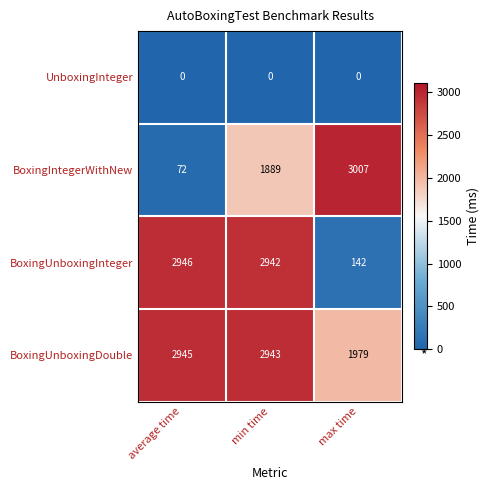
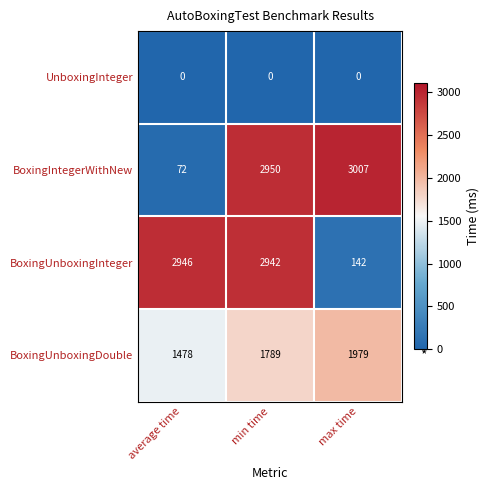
BoxingIntegerWithNew, min time: 1889 -> 2950
BoxingUnboxingDouble, average time: 2945 -> 1478
BoxingUnboxingDouble, min time: 2943 -> 1789
